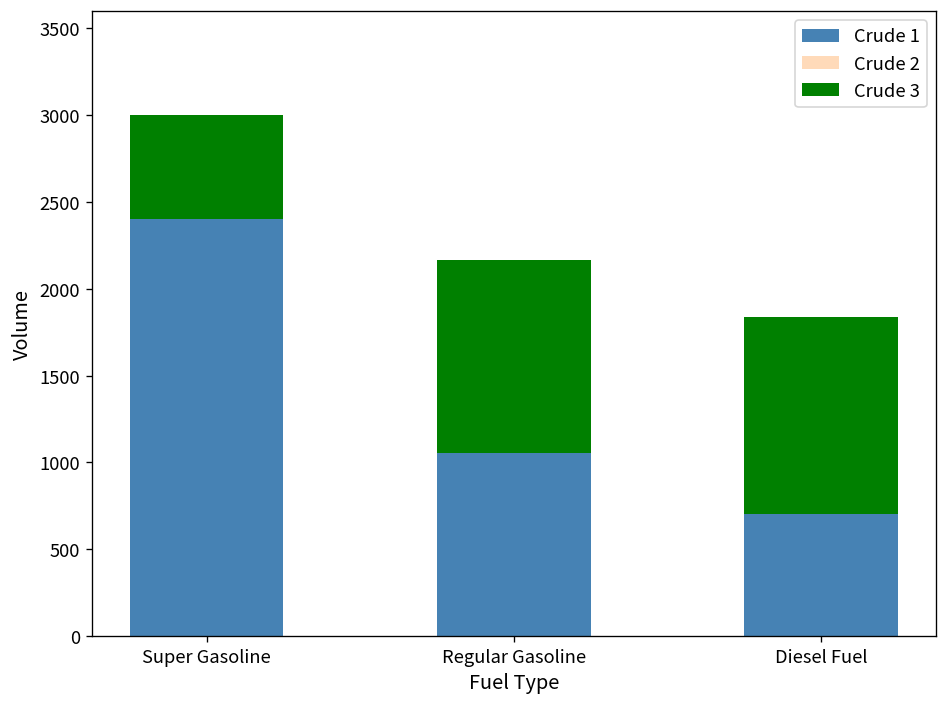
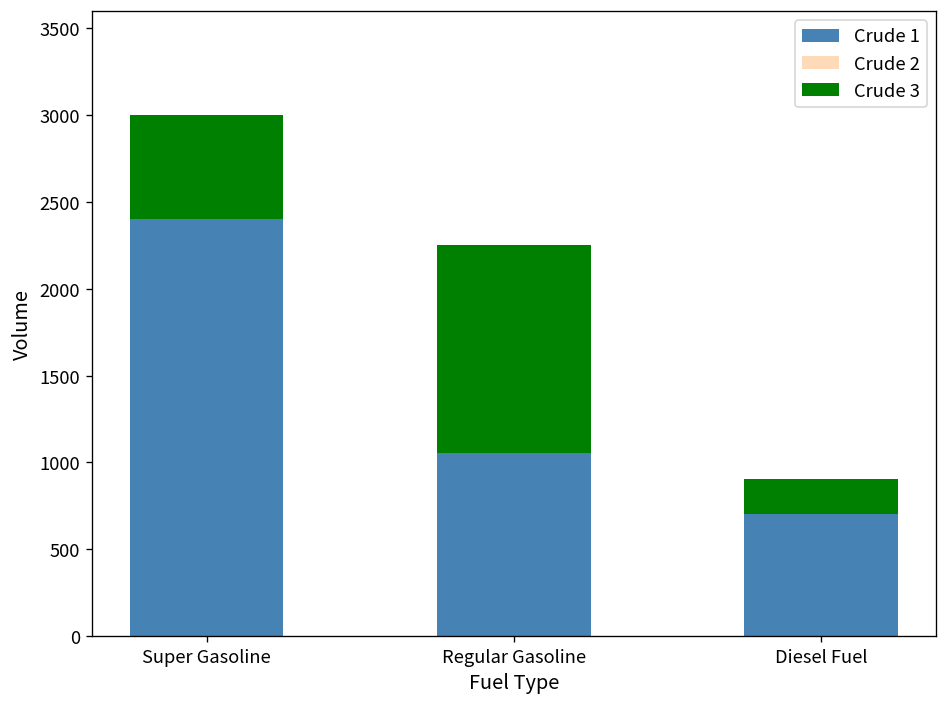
Crude 3, Regular Gasoline: 1110 -> 1200
Crude 3, Diesel Fuel: 1130 -> 200
